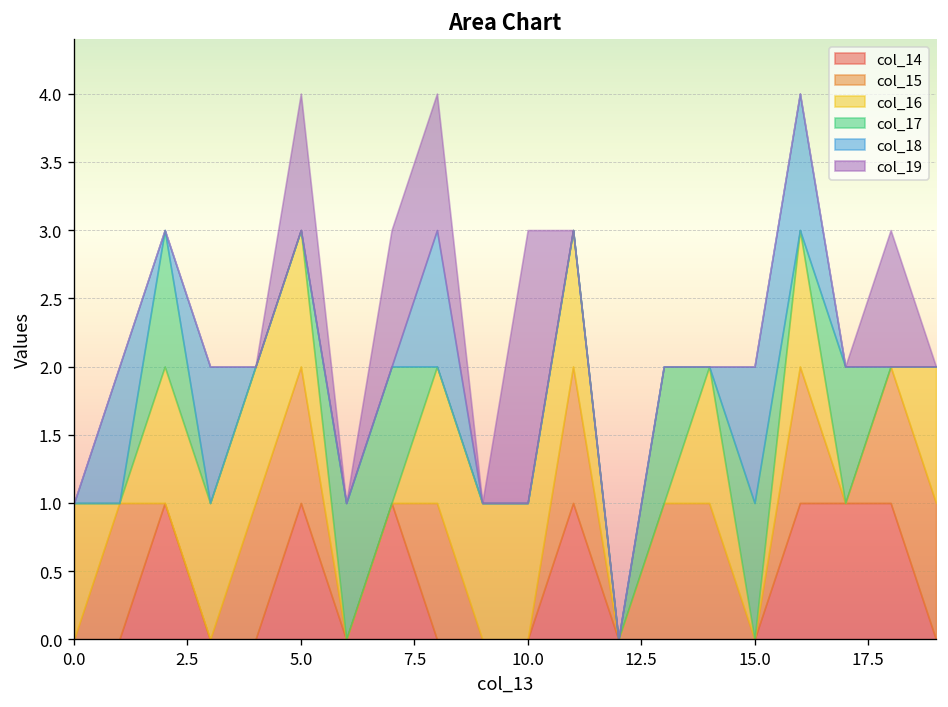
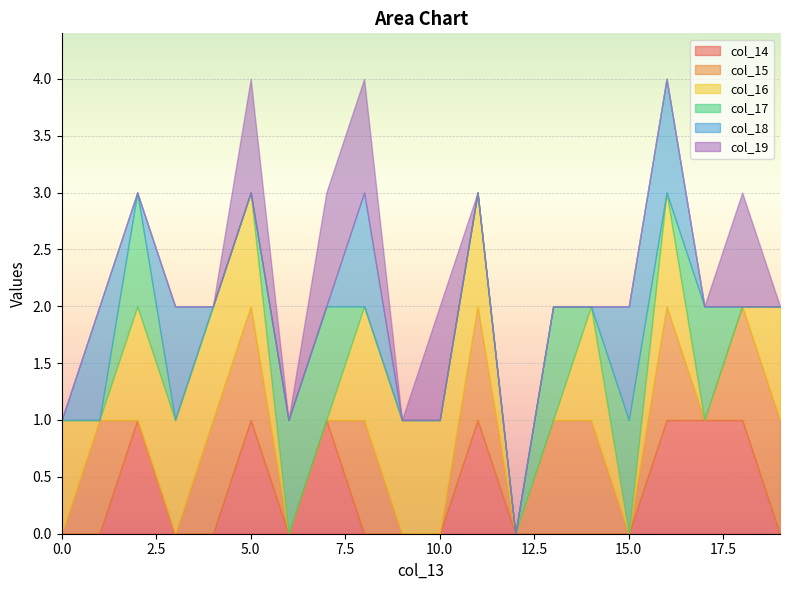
col_19, 10.0: 2 -> 1
